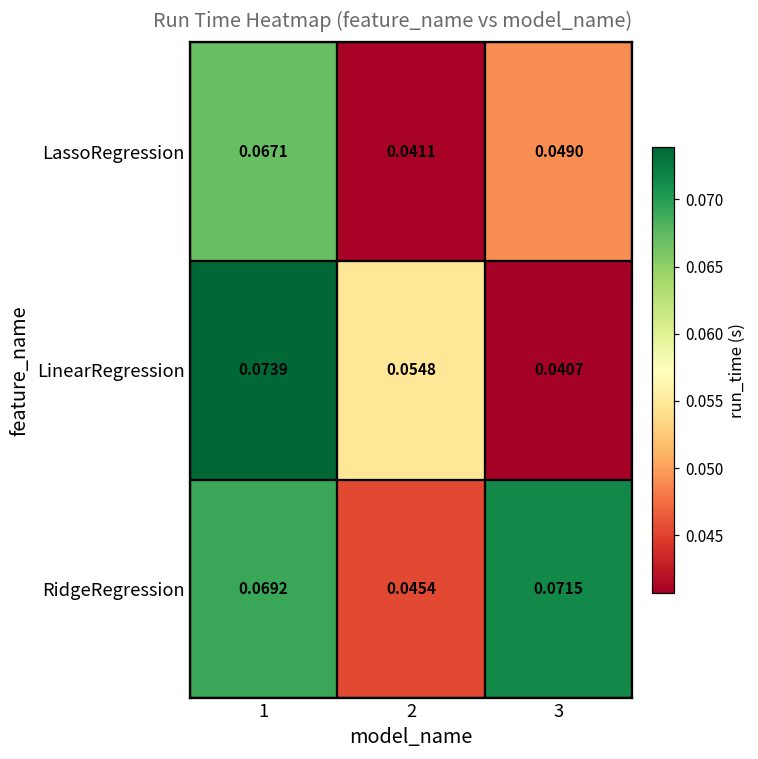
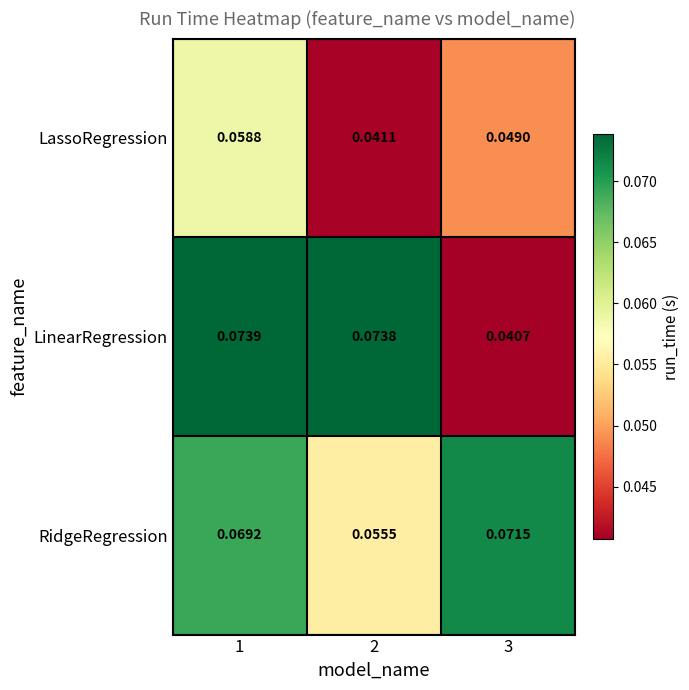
LassoRegression, 1: 0.0671 -> 0.0588
LinearRegression, 2: 0.0548 -> 0.0738
RidgeRegression, 2: 0.0454 -> 0.0555
